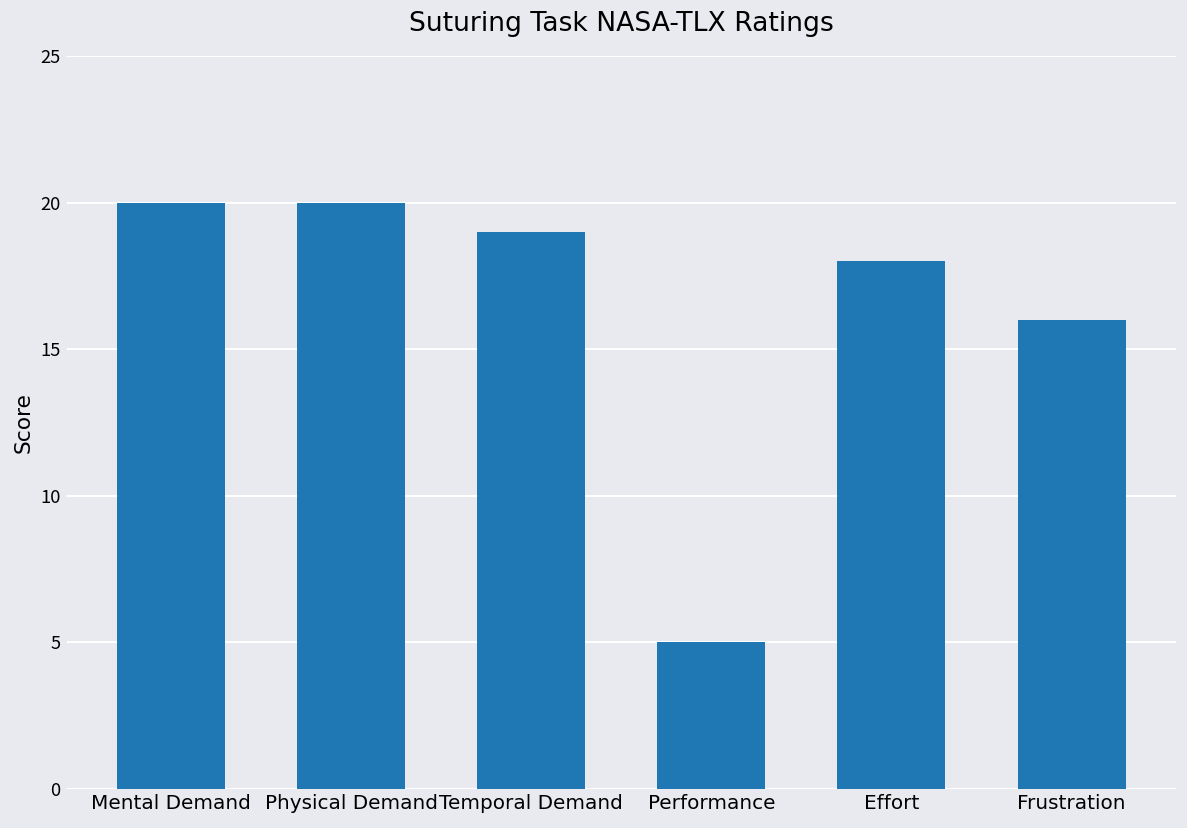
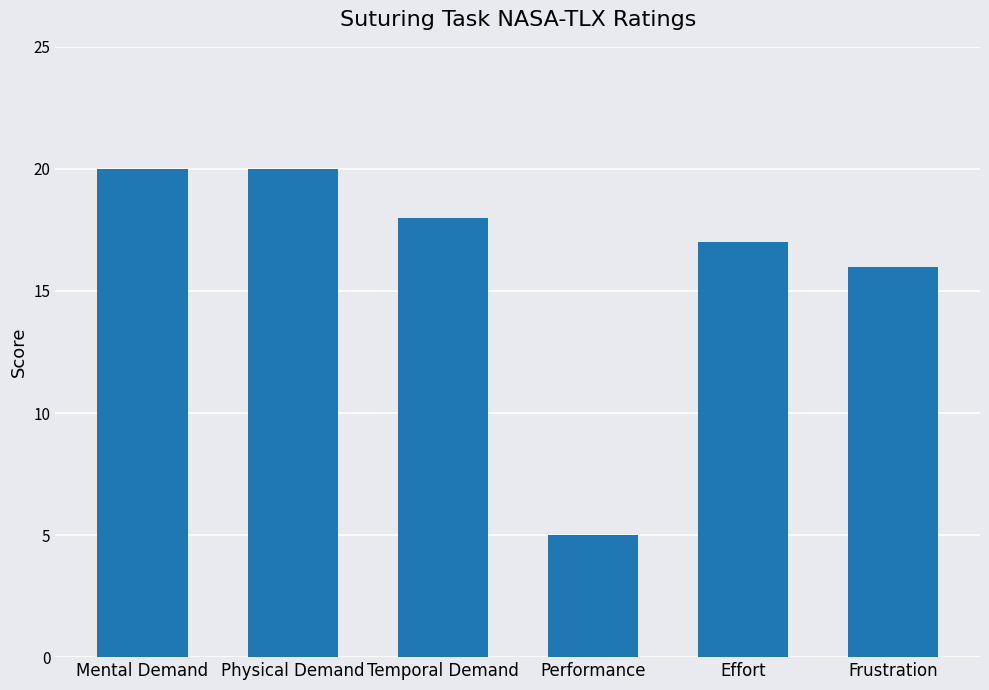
Temporal Demand: 19 -> 18
Effort: 18 -> 17
